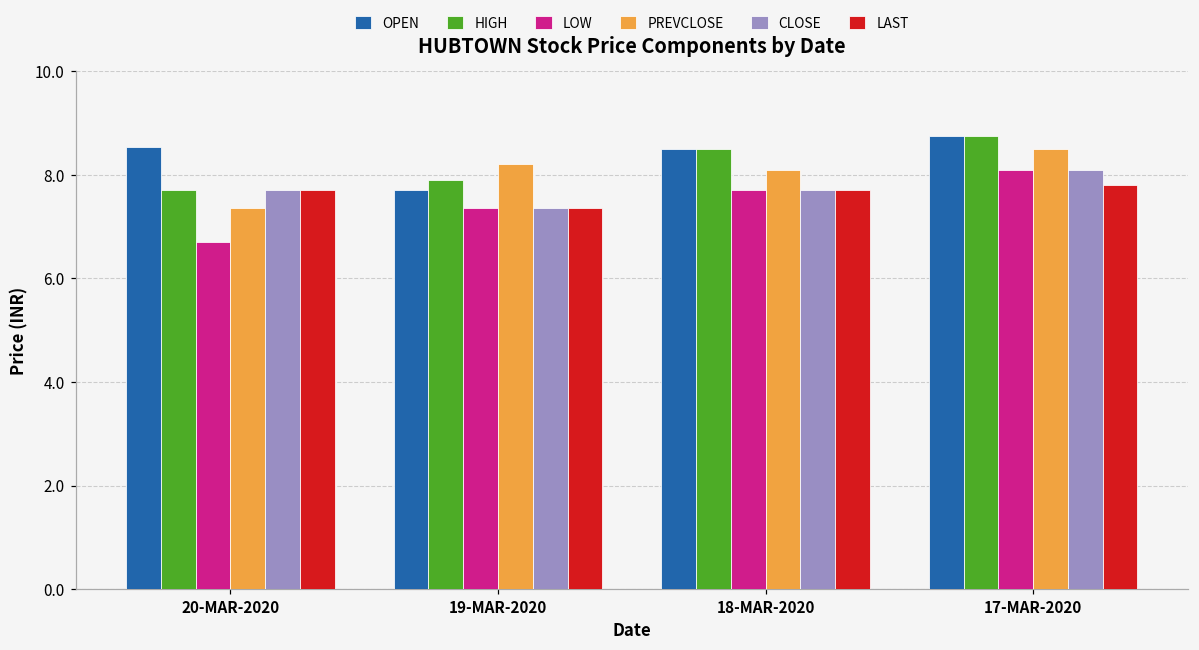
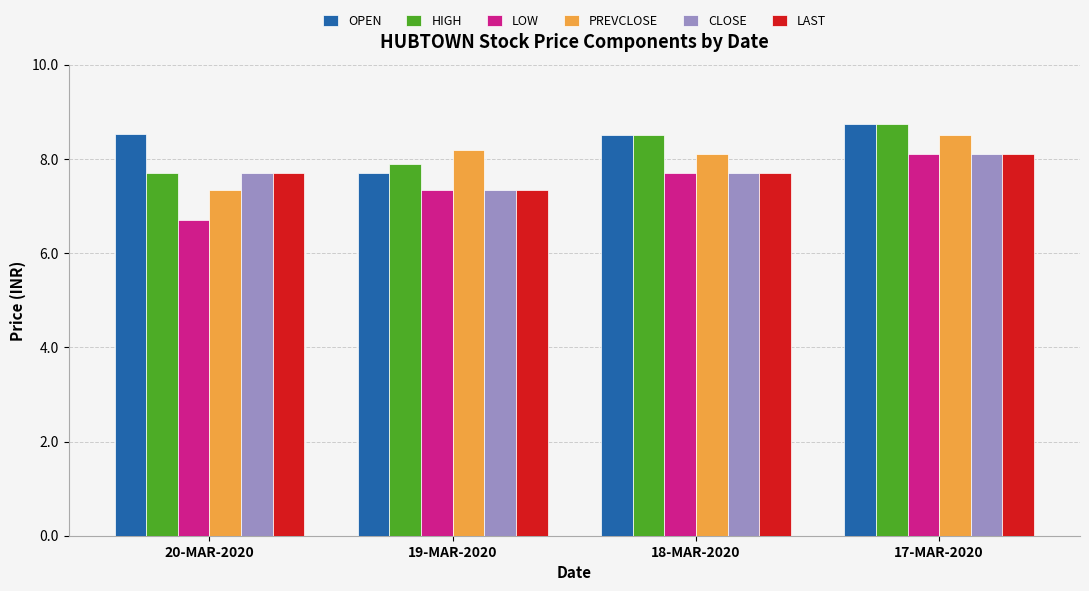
LAST, 17-MAR-2020: 7.8 -> 8.1
